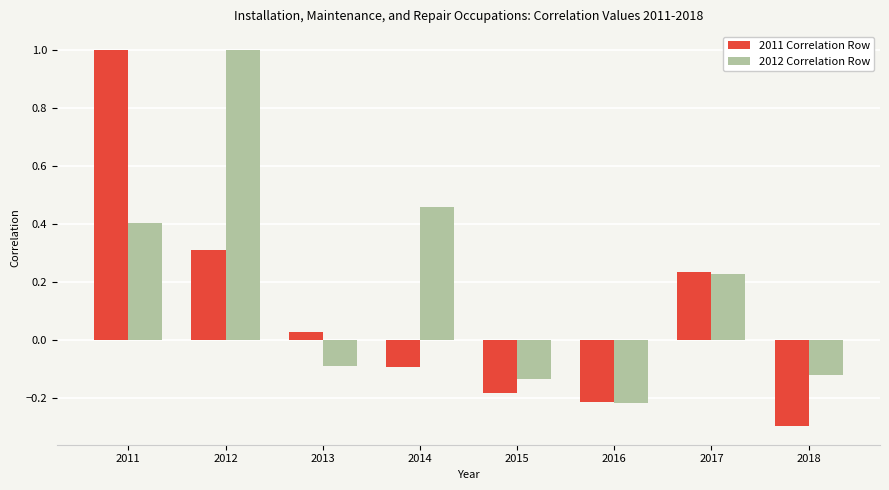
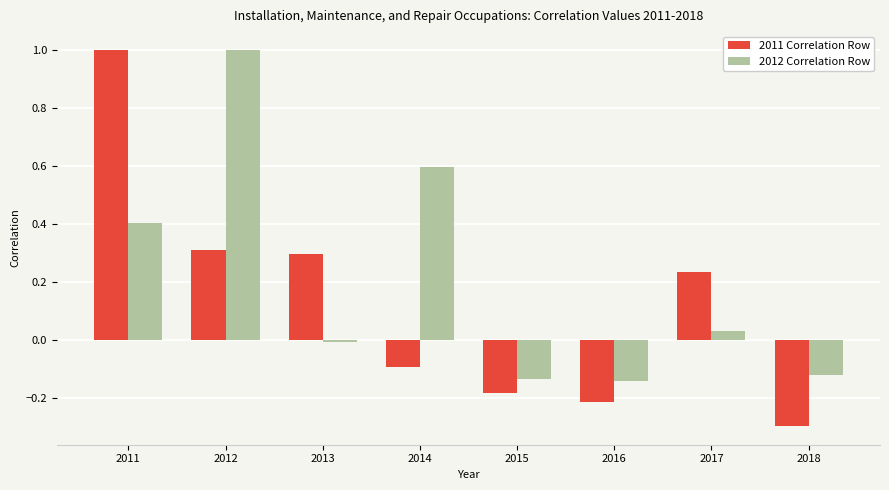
2011 Correlation Row, 2013: 0.03 -> 0.30
2012 Correlation Row, 2013: -0.09 -> -0.01
2012 Correlation Row, 2014: 0.46 -> 0.60
2012 Correlation Row, 2016: -0.22 -> -0.14
2012 Correlation Row, 2017: 0.23 -> 0.03
